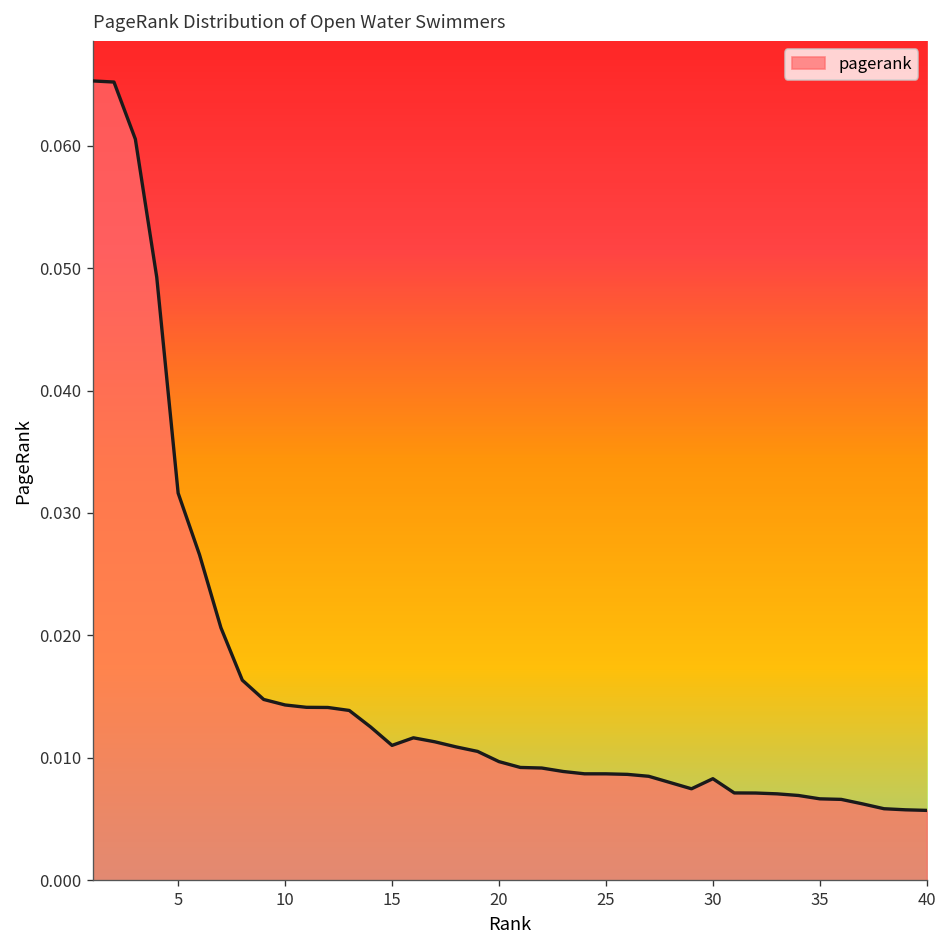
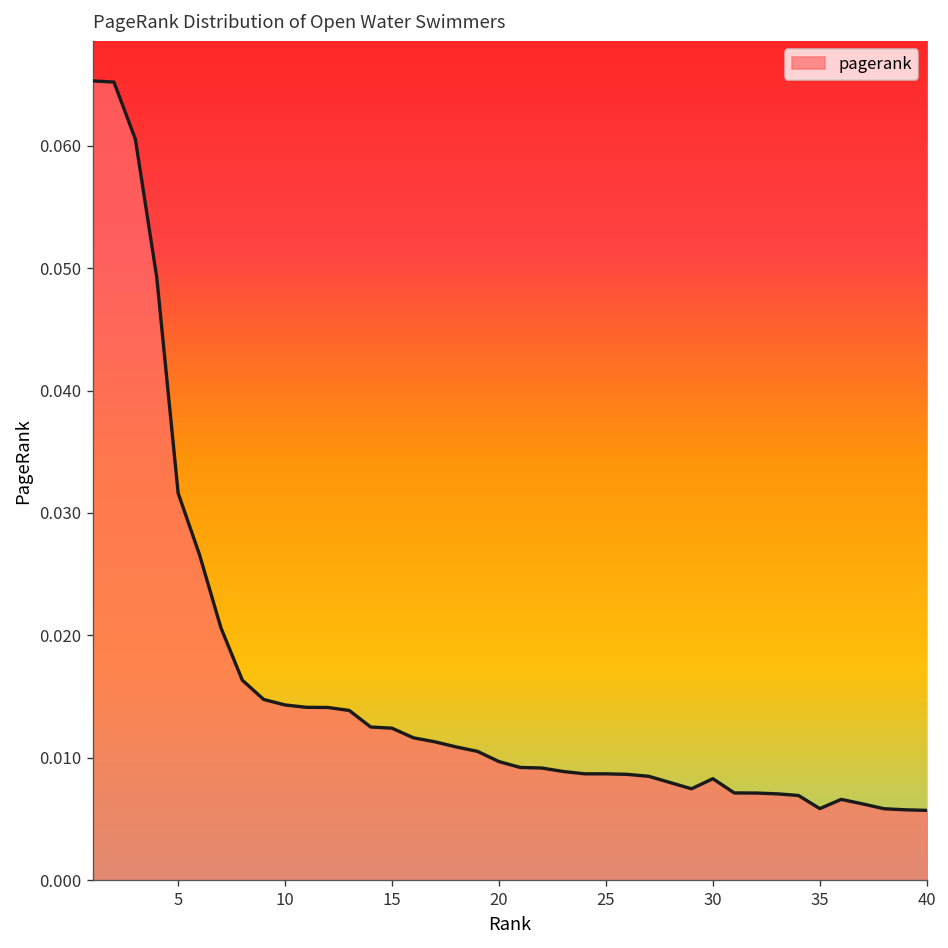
15: 0.0110 -> 0.0124
35: 0.0067 -> 0.0059
